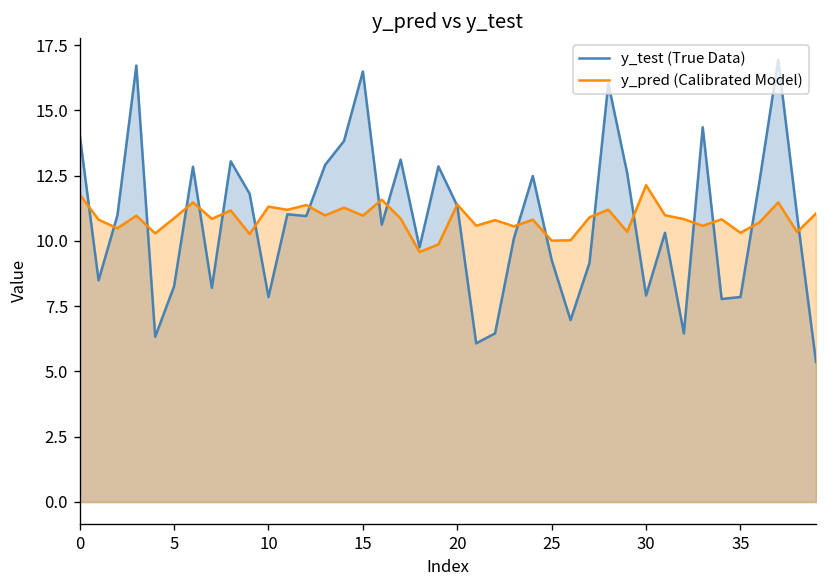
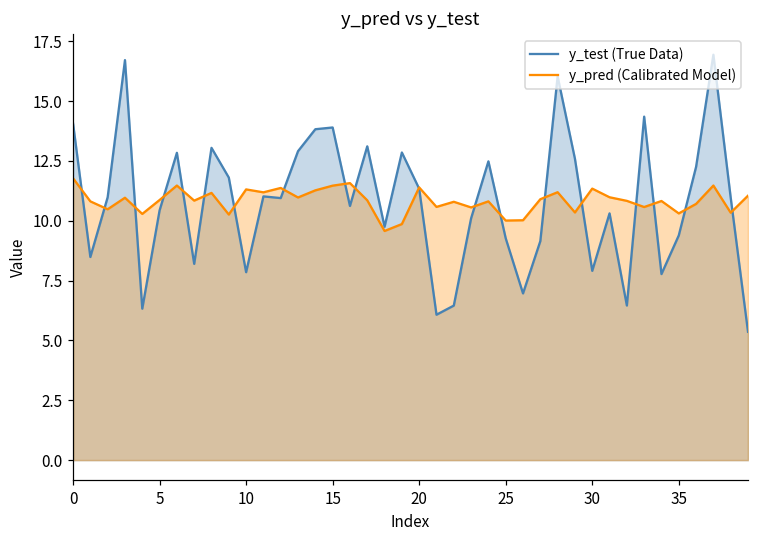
y_test (True Data), 5: 8.3 -> 10.4
y_test (True Data), 15: 16.5 -> 13.9
y_pred (Calibrated Model), 15: 11.0 -> 11.5
y_pred (Calibrated Model), 30: 12.1 -> 11.3
y_test (True Data), 35: 7.9 -> 9.4
